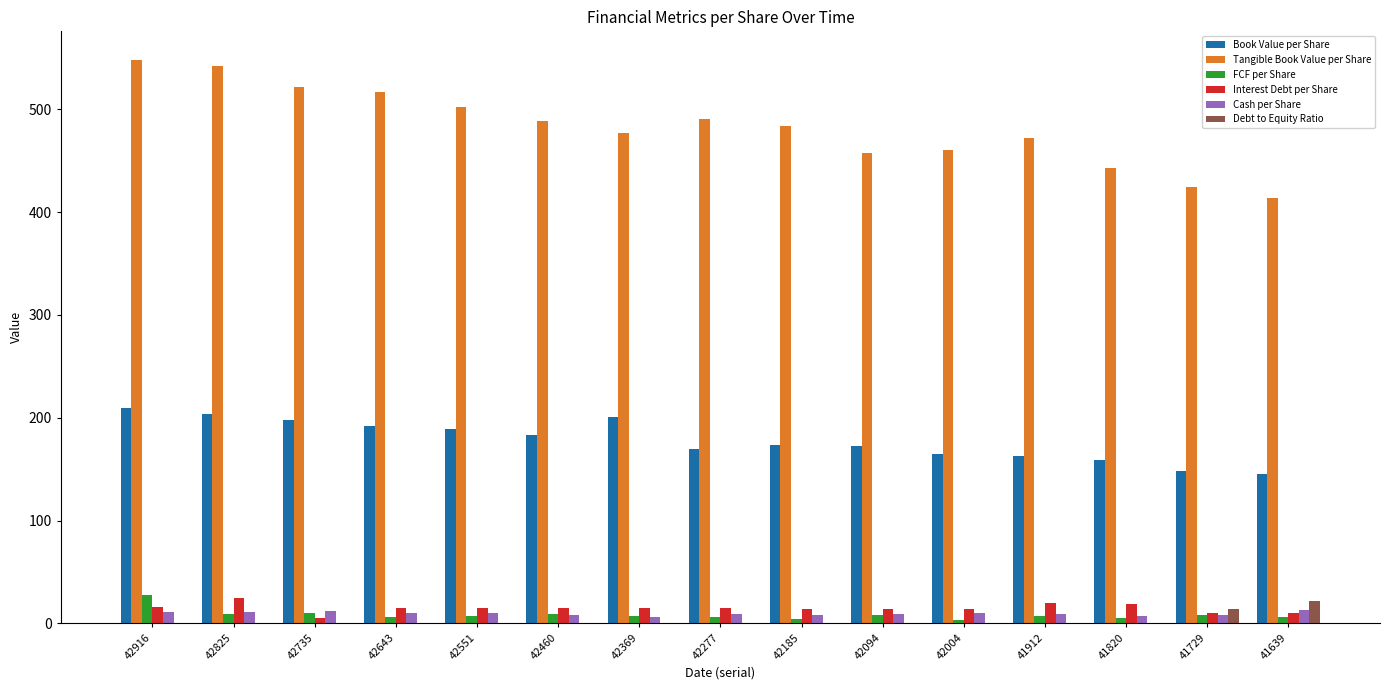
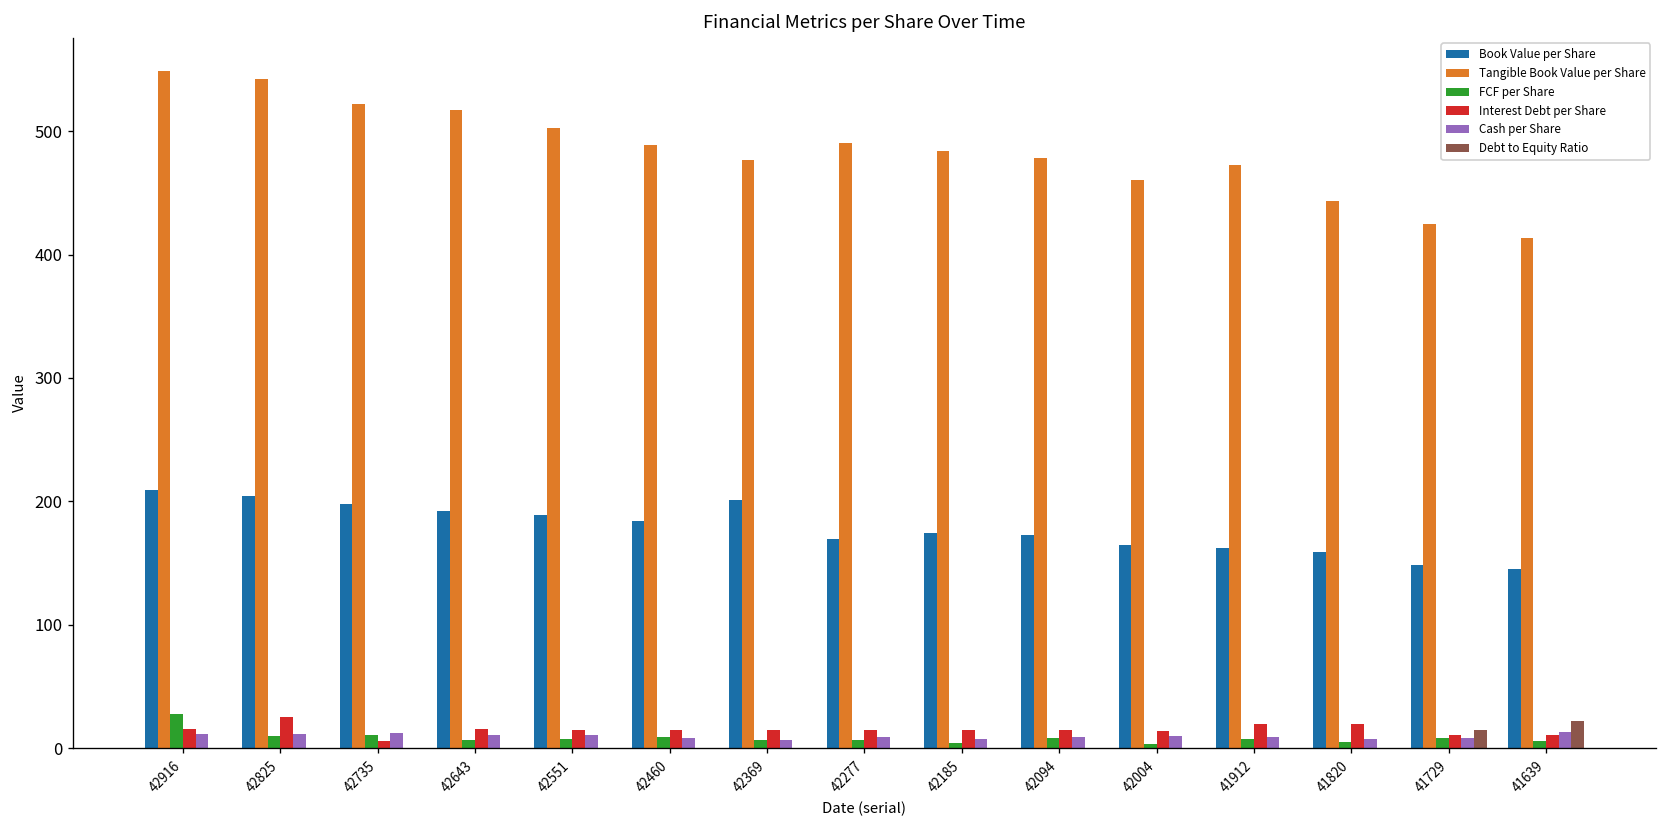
Tangible Book Value per Share, 42094: 458 -> 478
